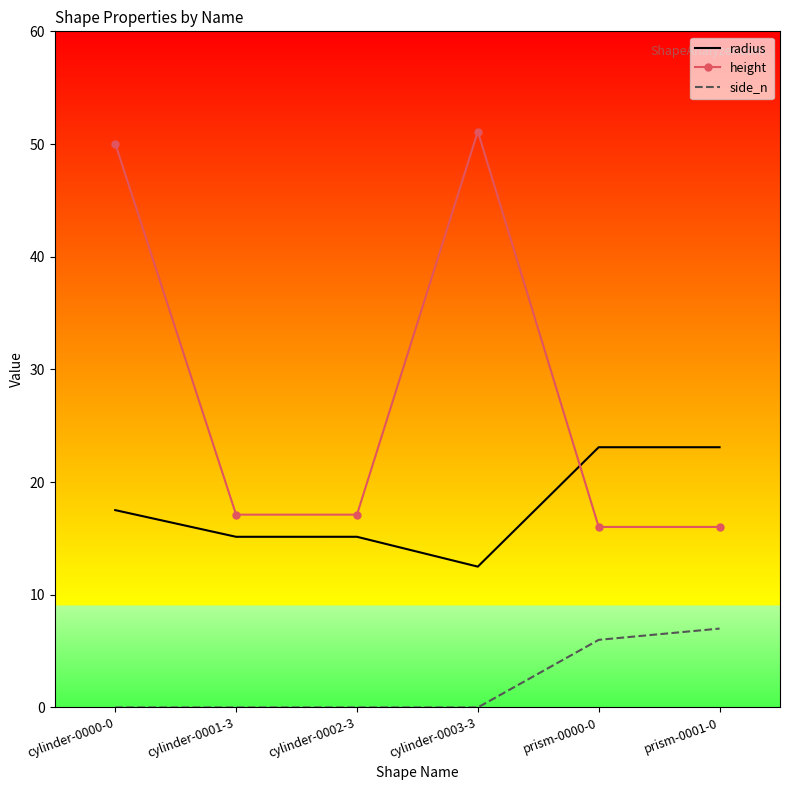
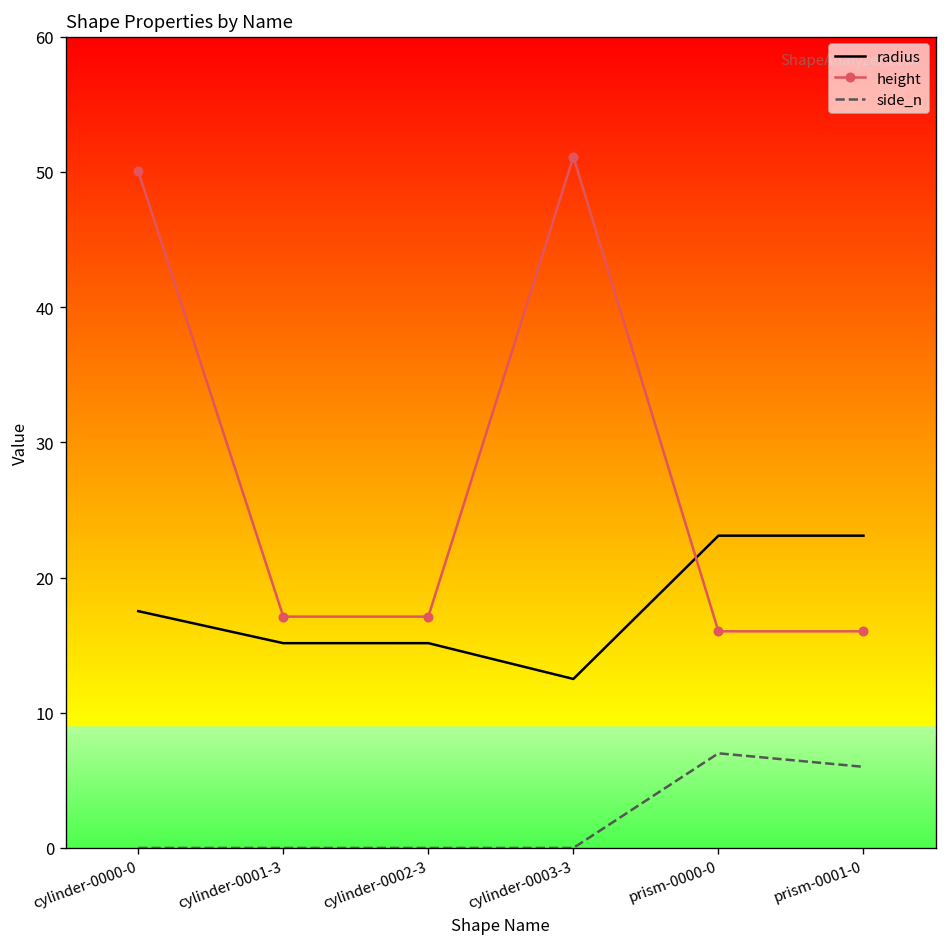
side_n, prism-0000-0: 6 -> 7
side_n, prism-0001-0: 7 -> 6
